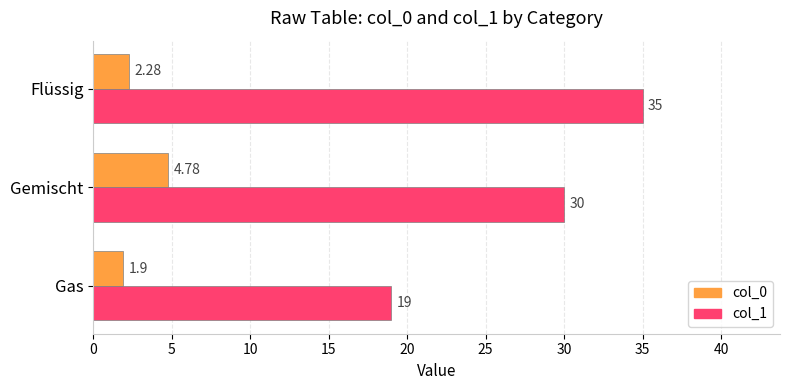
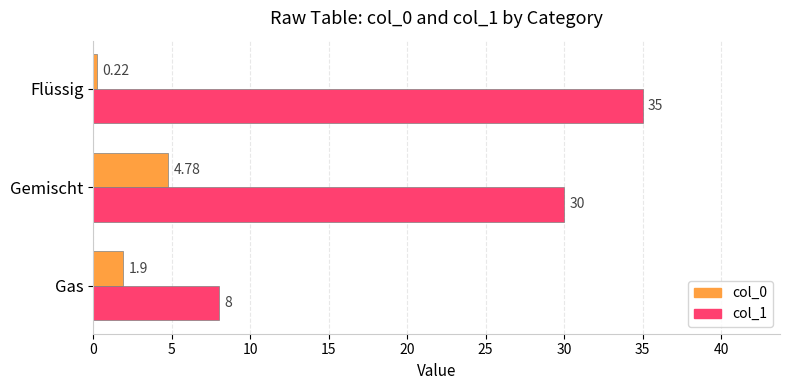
col_0, Flüssig: 2.28 -> 0.22
col_1, Gas: 19 -> 8
